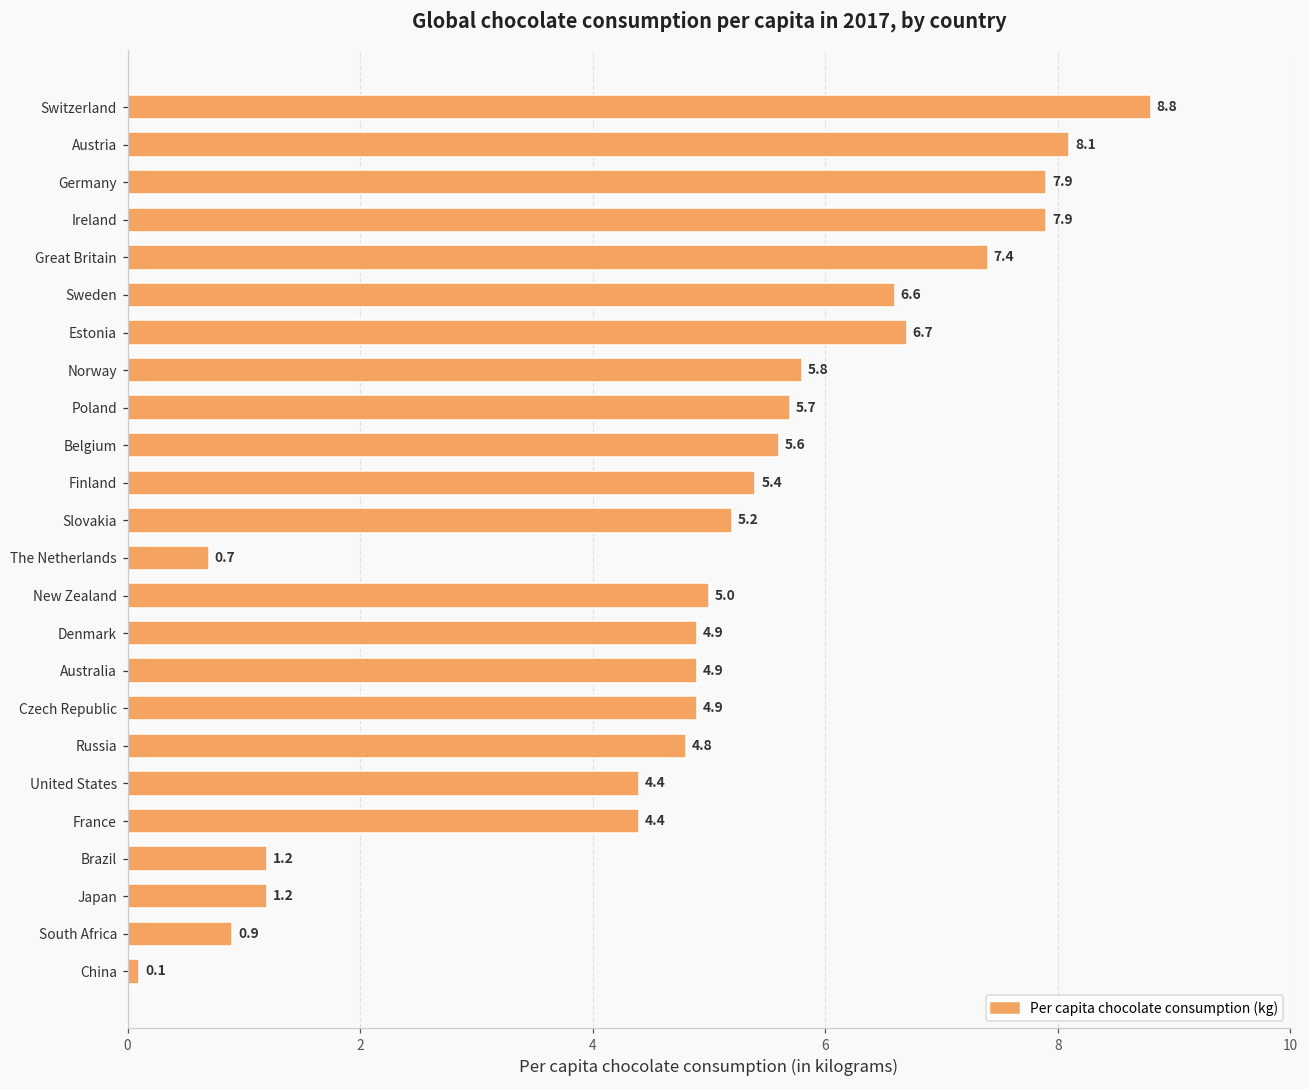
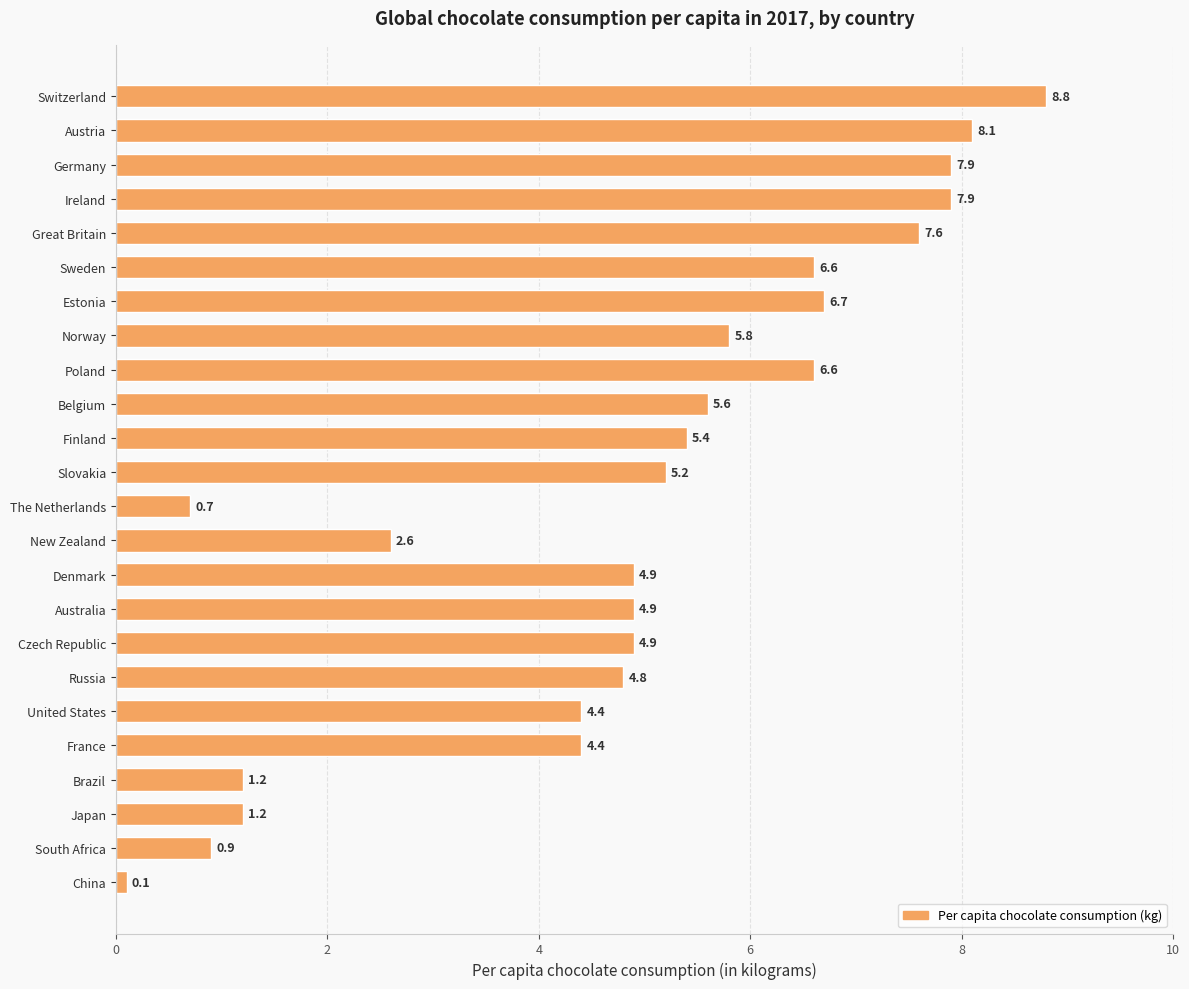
Great Britain: 7.4 -> 7.6
Poland: 5.7 -> 6.6
New Zealand: 5.0 -> 2.6
